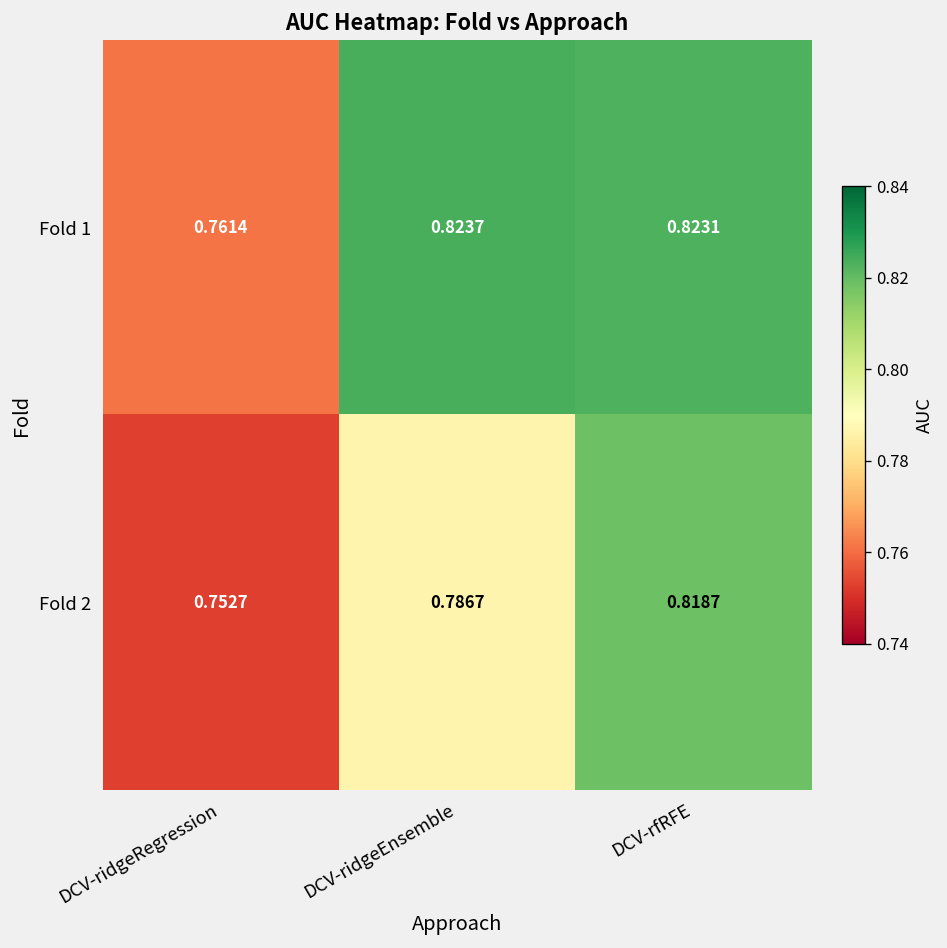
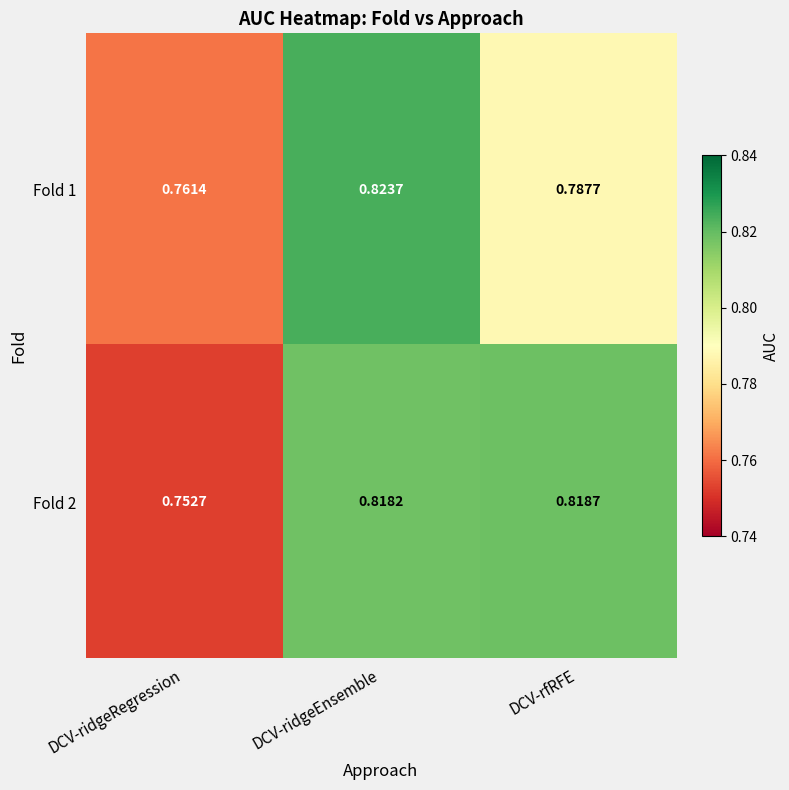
Fold 1, DCV-rfRFE: 0.8231 -> 0.7877
Fold 2, DCV-ridgeEnsemble: 0.7867 -> 0.8182
